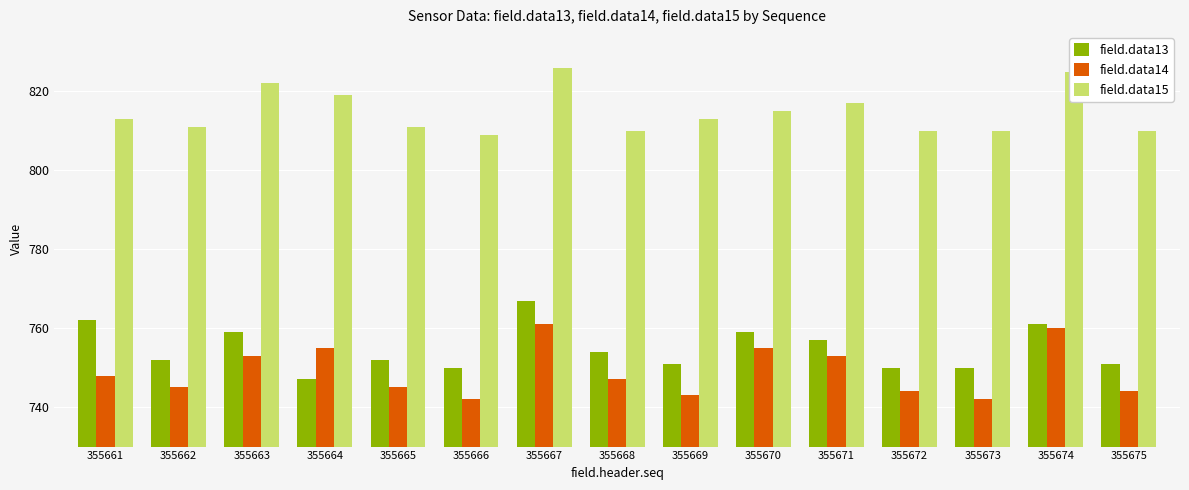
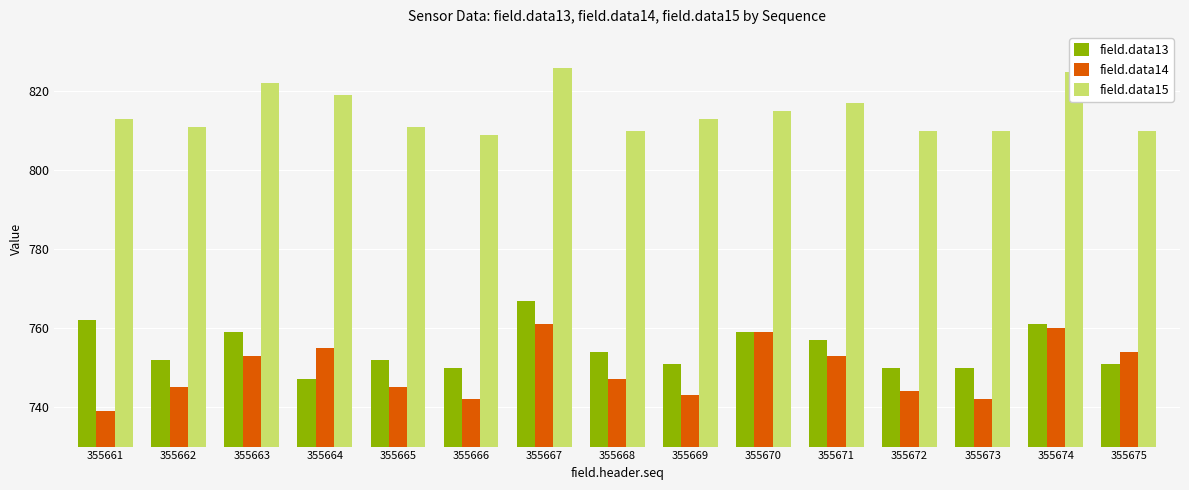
field.data14, 355661: 748 -> 739
field.data14, 355670: 755 -> 759
field.data14, 355675: 744 -> 754
